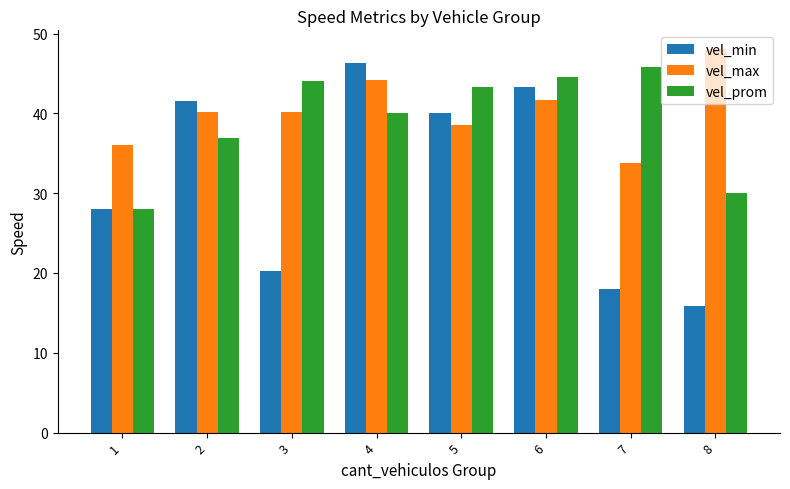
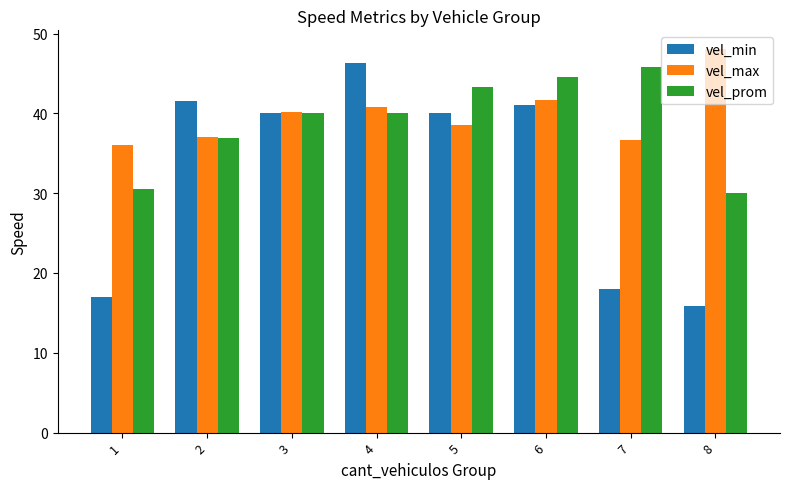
vel_min, 1: 28 -> 17
vel_prom, 1: 28 -> 31
vel_max, 2: 40 -> 37
vel_min, 3: 20 -> 40
vel_prom, 3: 44 -> 40
vel_max, 4: 44 -> 41
vel_min, 6: 43 -> 41
vel_max, 7: 34 -> 37
